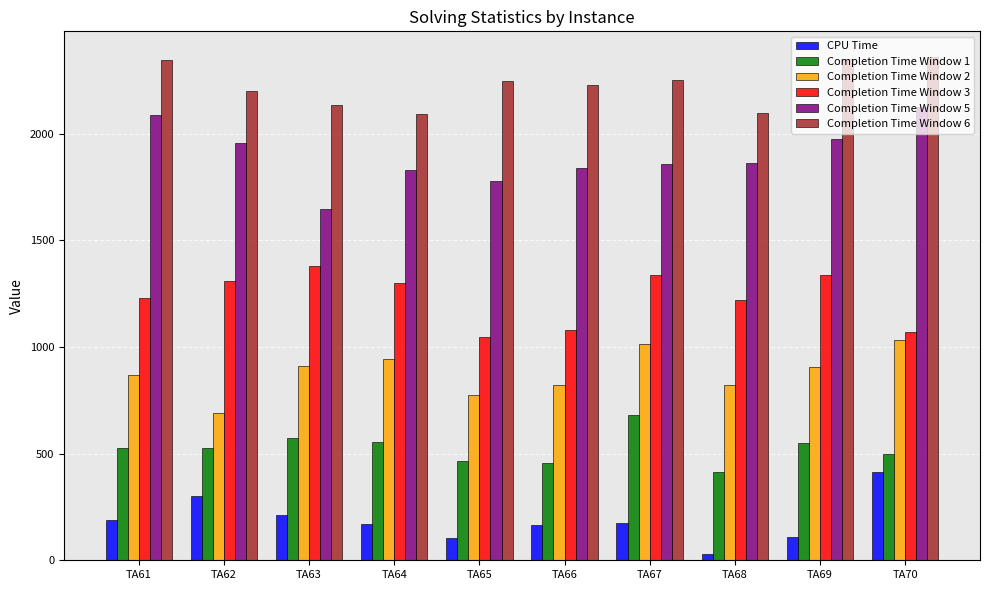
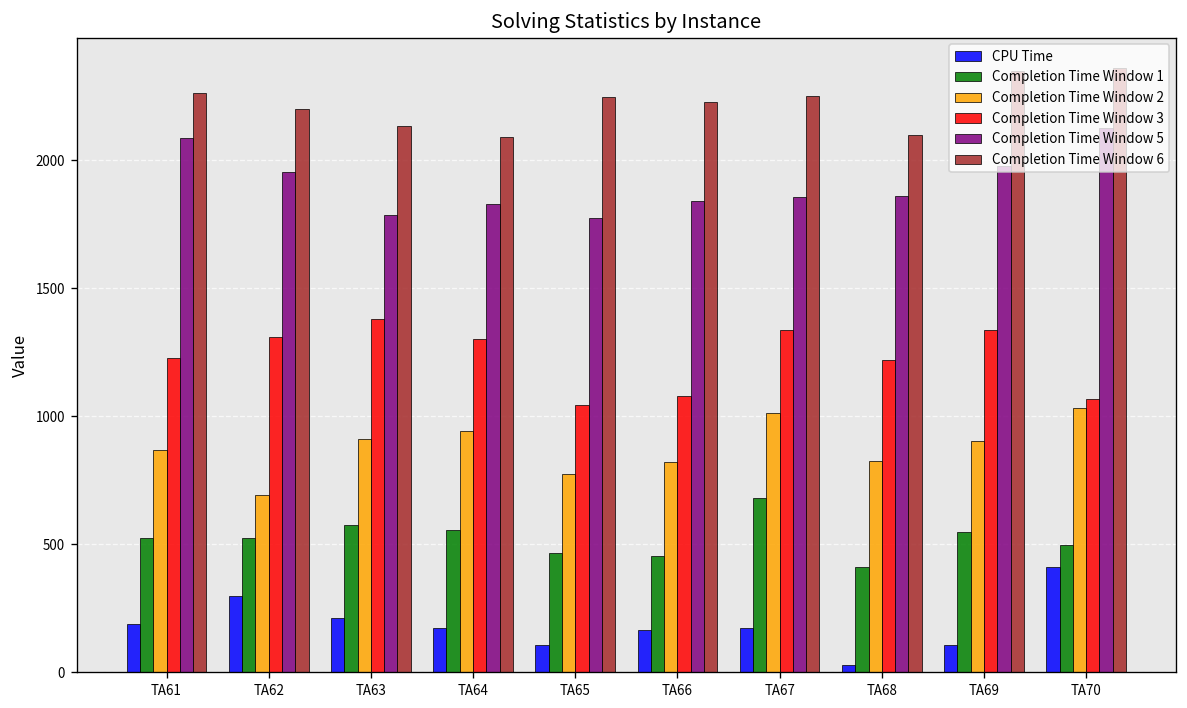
Completion Time Window 6, TA61: 2350 -> 2270
Completion Time Window 5, TA63: 1650 -> 1790
